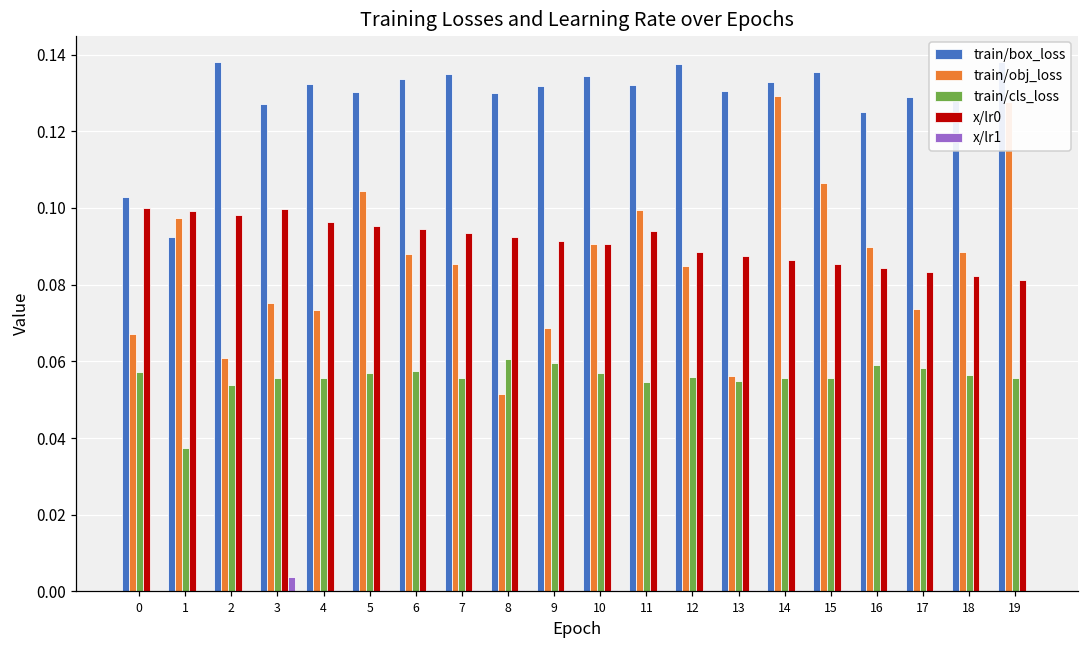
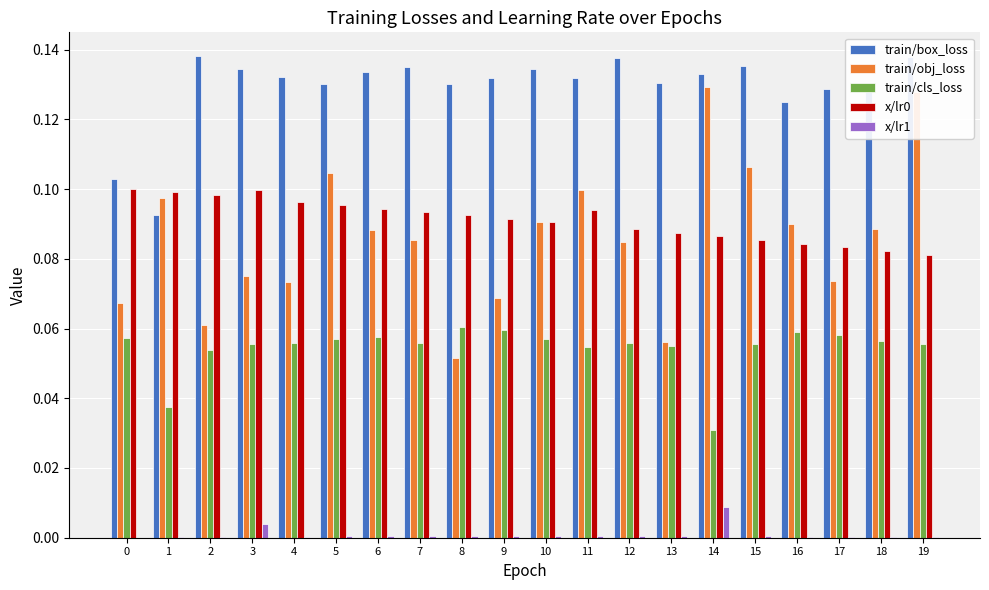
train/box_loss, 3: 0.127 -> 0.134
train/cls_loss, 14: 0.056 -> 0.031
x/lr1, 14: 0.000 -> 0.009
